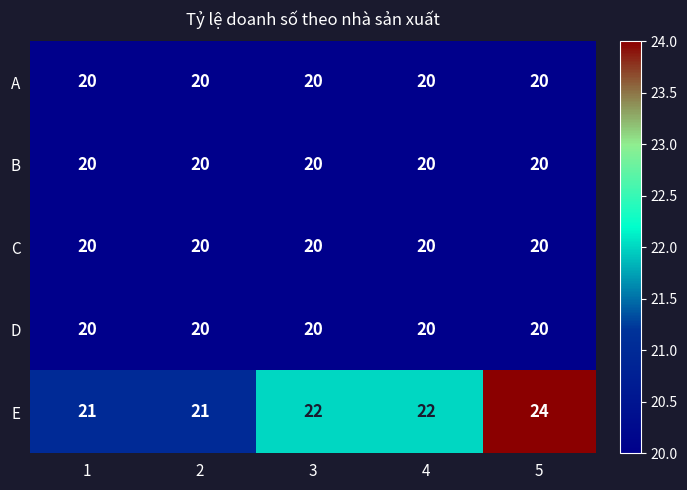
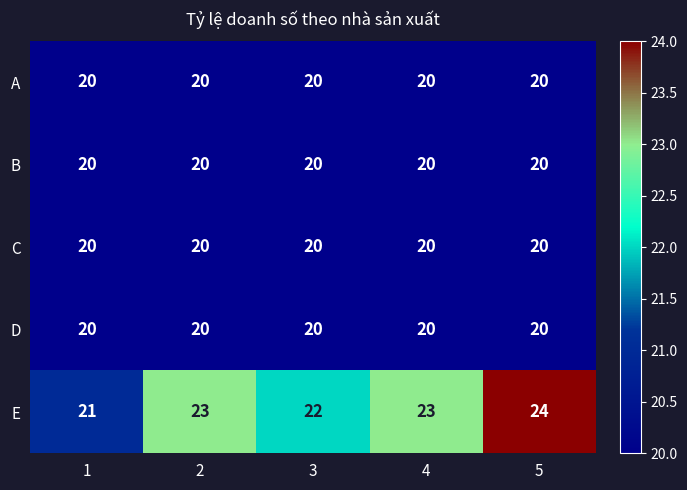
E, 2: 21 -> 23
E, 4: 22 -> 23
